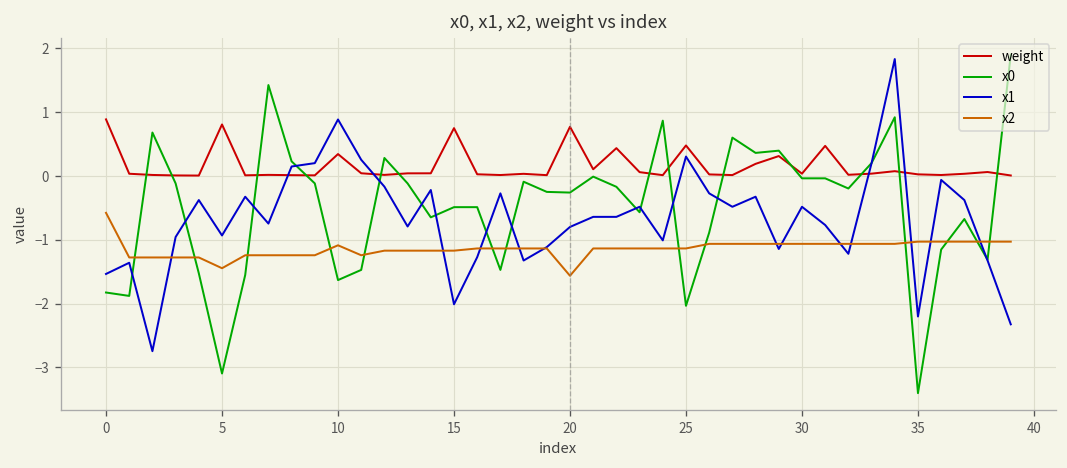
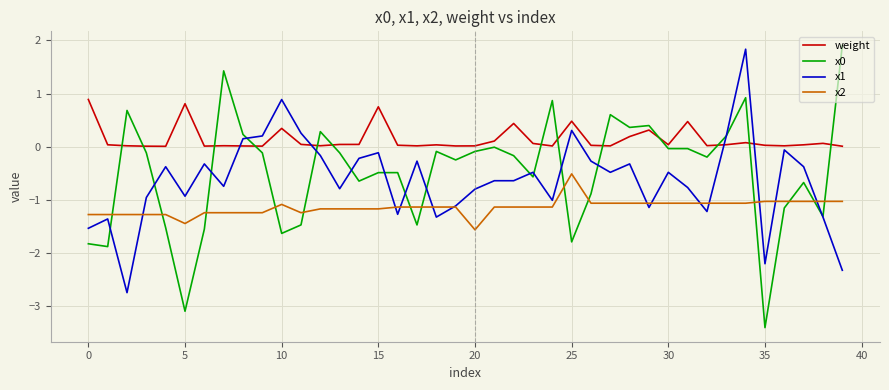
x2, 0: -0.6 -> -1.3
x1, 15: -2.0 -> -0.1
weight, 20: 0.8 -> 0.0
x0, 20: -0.3 -> -0.1
x0, 25: -2.0 -> -1.8
x2, 25: -1.1 -> -0.5
